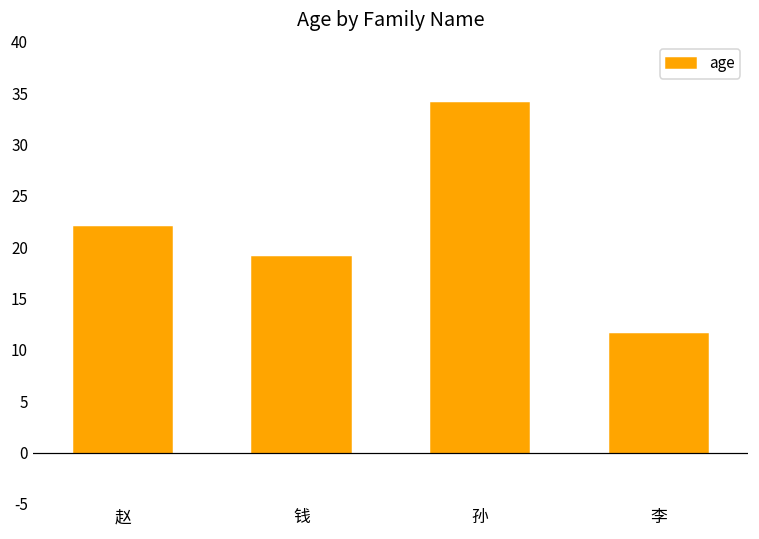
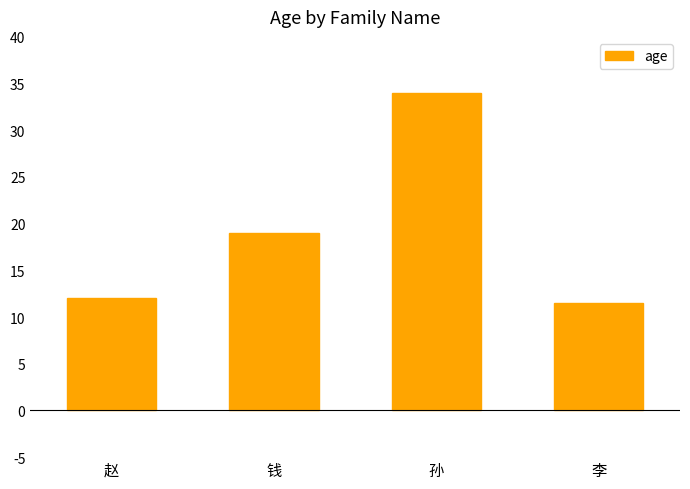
赵: 22 -> 12
